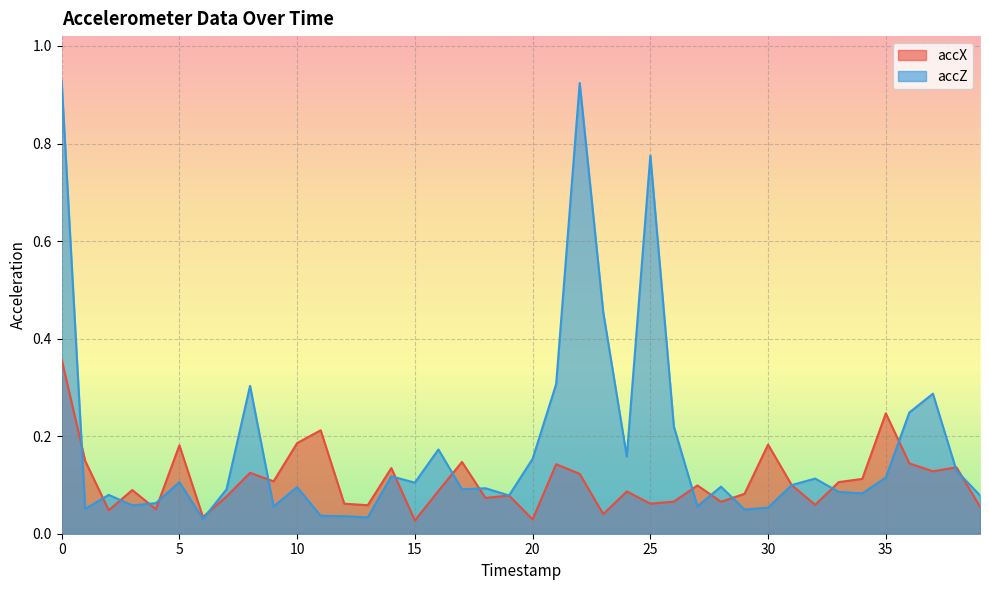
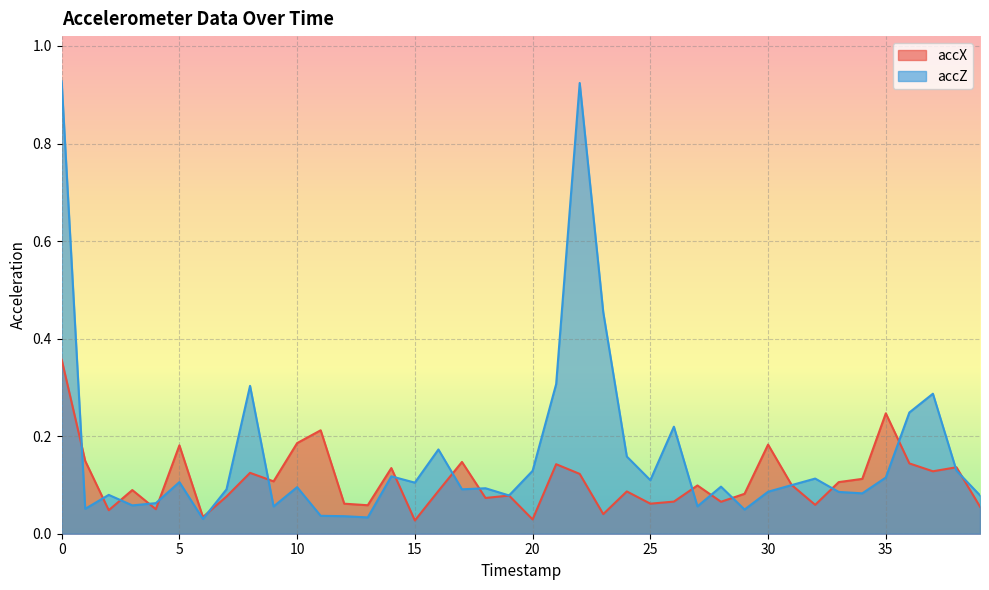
accZ, 20: 0.15 -> 0.13
accZ, 25: 0.78 -> 0.11
accZ, 30: 0.05 -> 0.09
